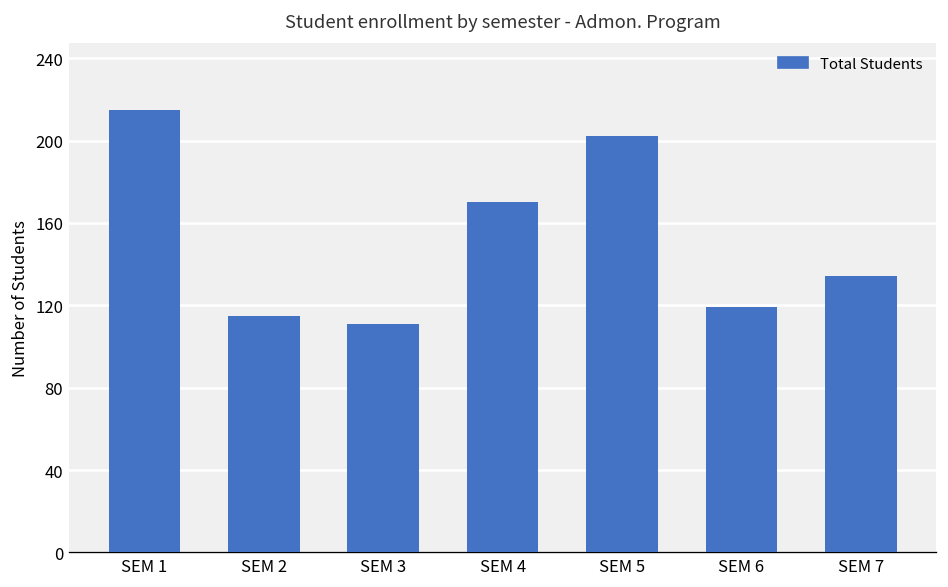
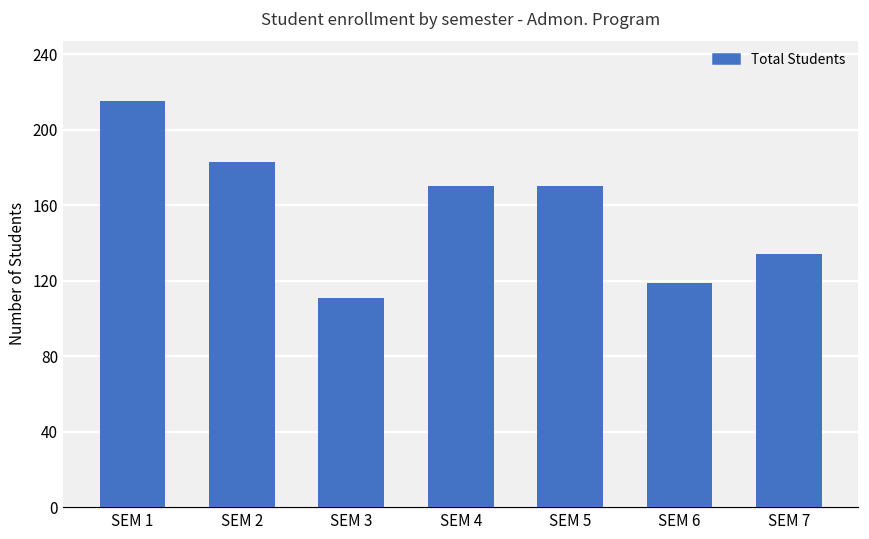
SEM 2: 115 -> 183
SEM 5: 202 -> 170
